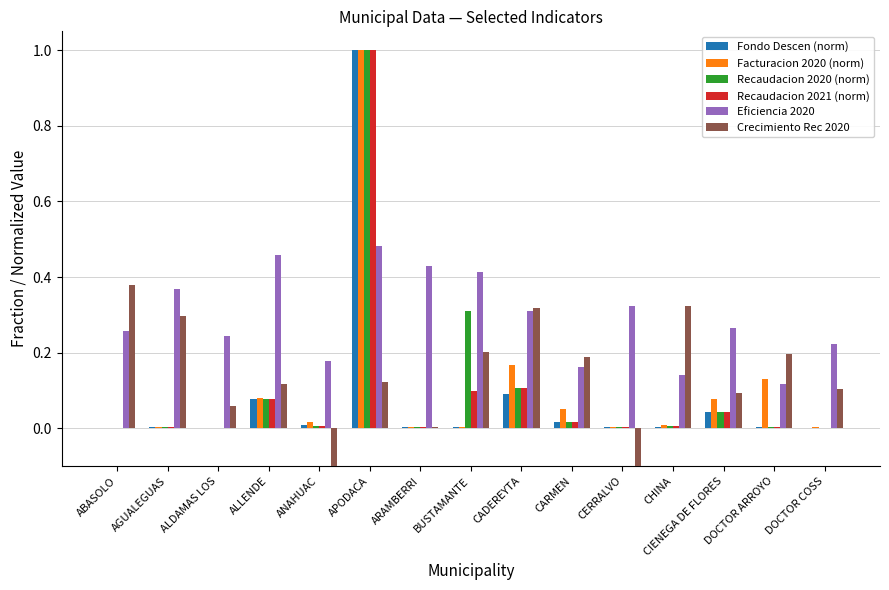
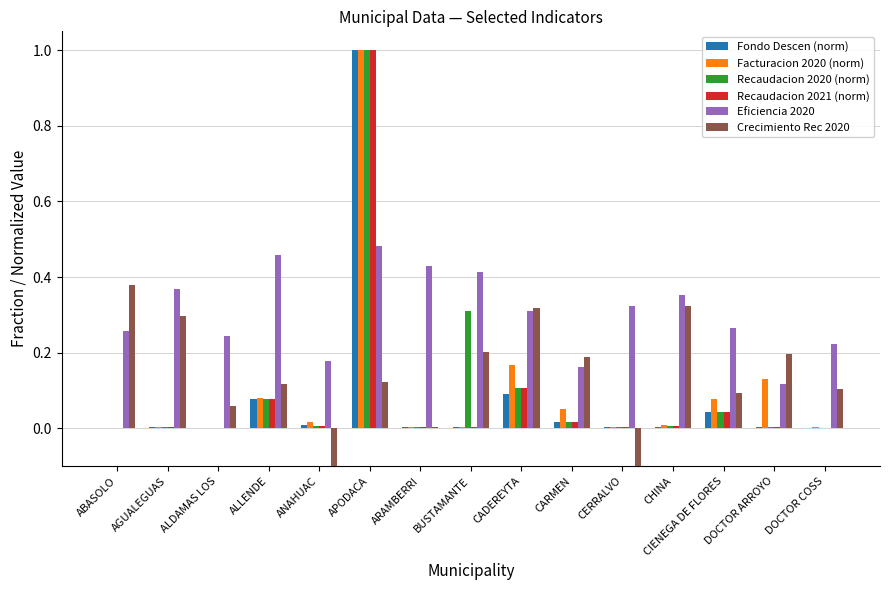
Recaudacion 2021 (norm), BUSTAMANTE: 0.10 -> 0.00
Eficiencia 2020, CHINA: 0.14 -> 0.35
